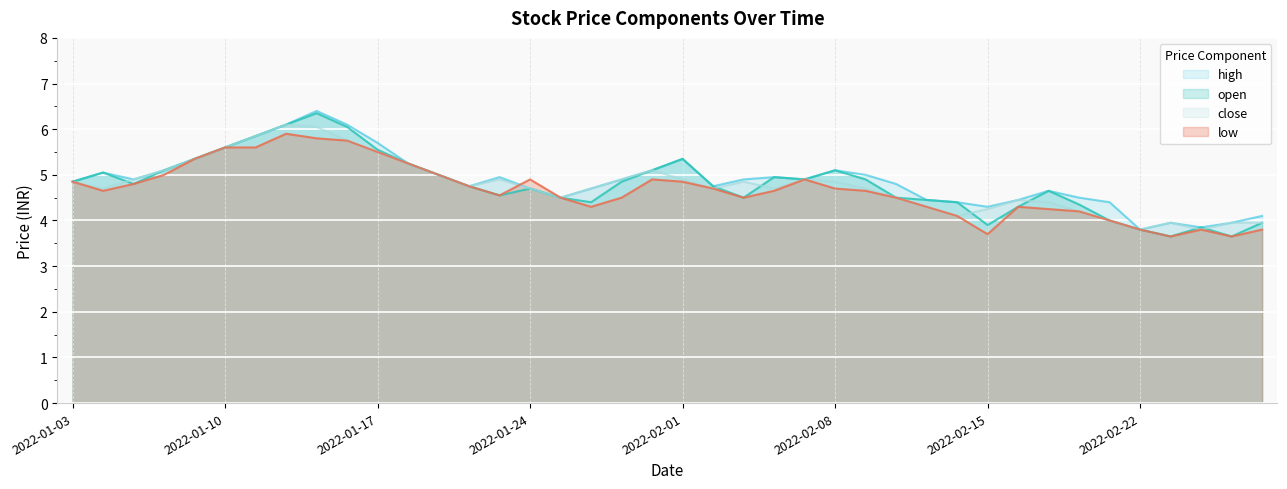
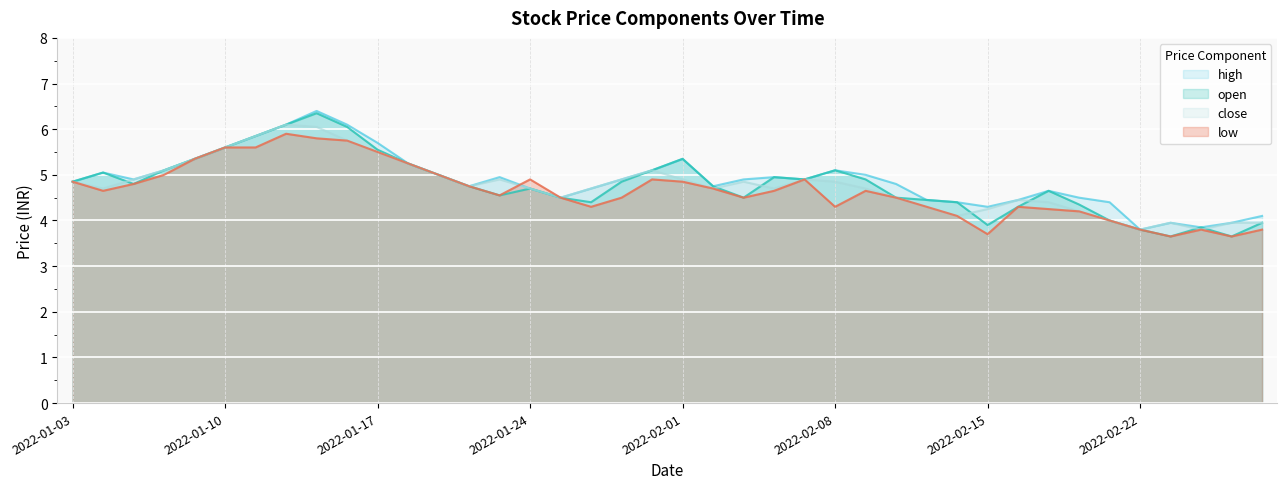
low, 2022-02-08: 4.7 -> 4.3
